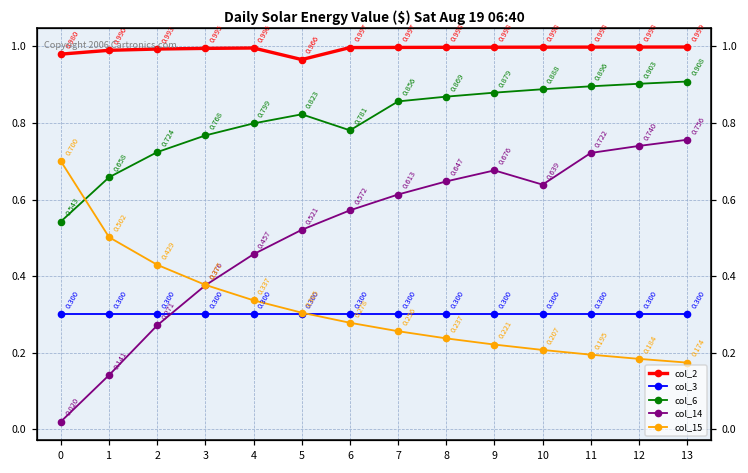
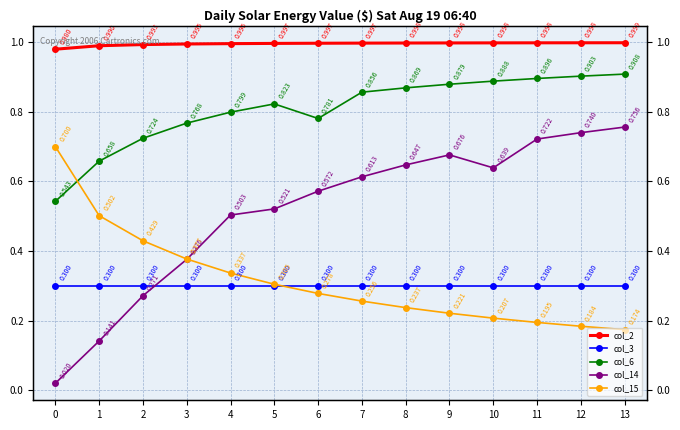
col_14, 4: 0.457 -> 0.503
col_2, 5: 0.966 -> 0.997
